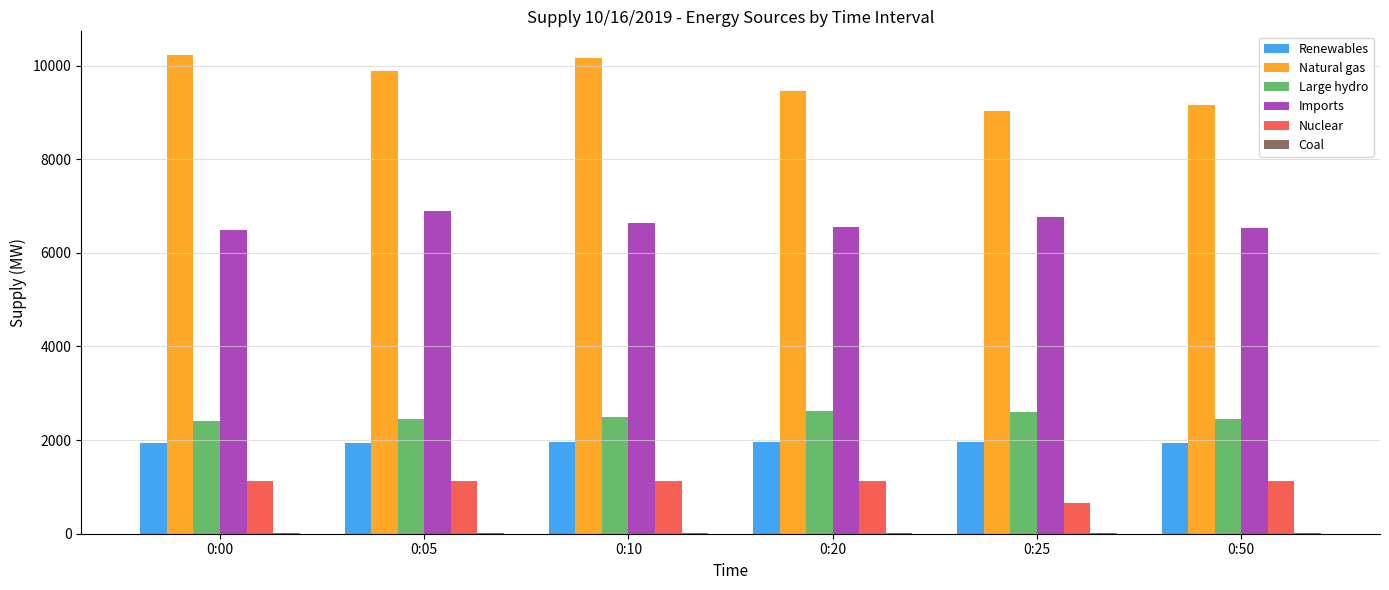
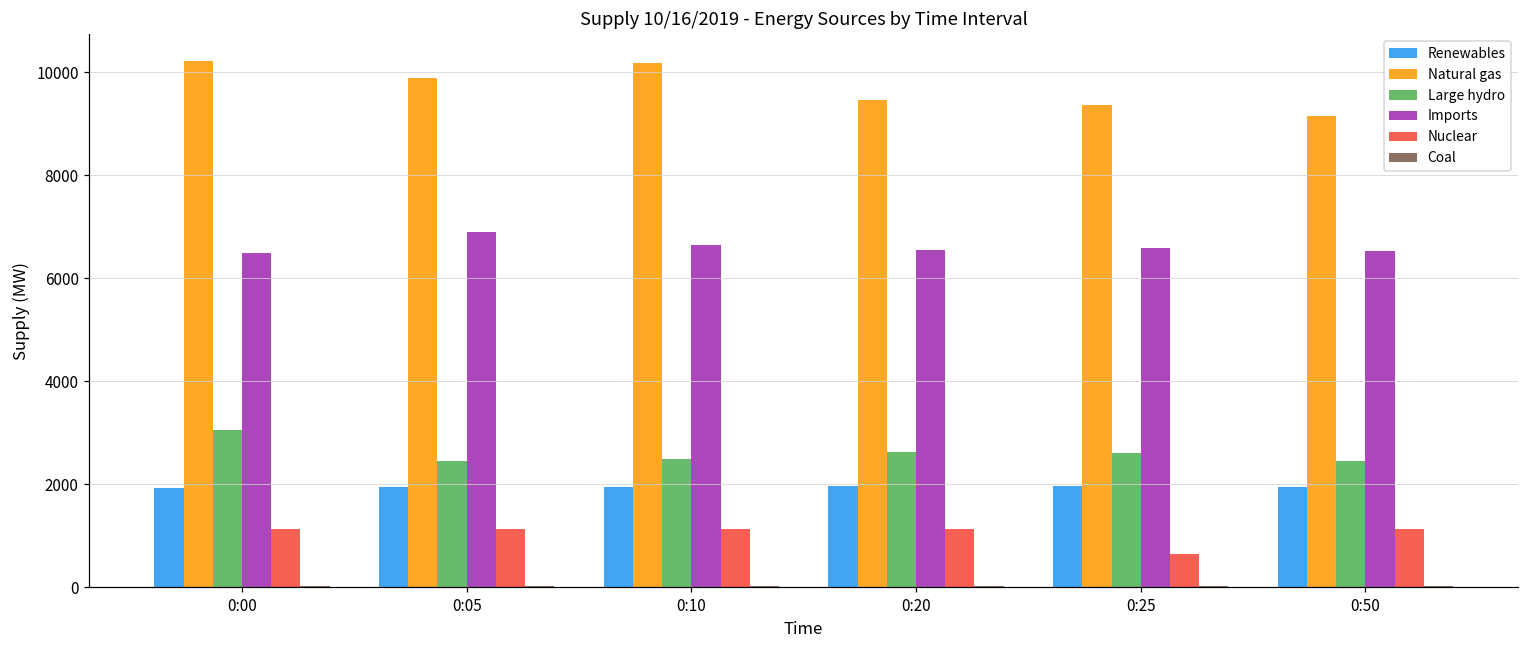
Large hydro, 0:00: 2400 -> 3000
Natural gas, 0:25: 9000 -> 9400
Imports, 0:25: 6800 -> 6600
